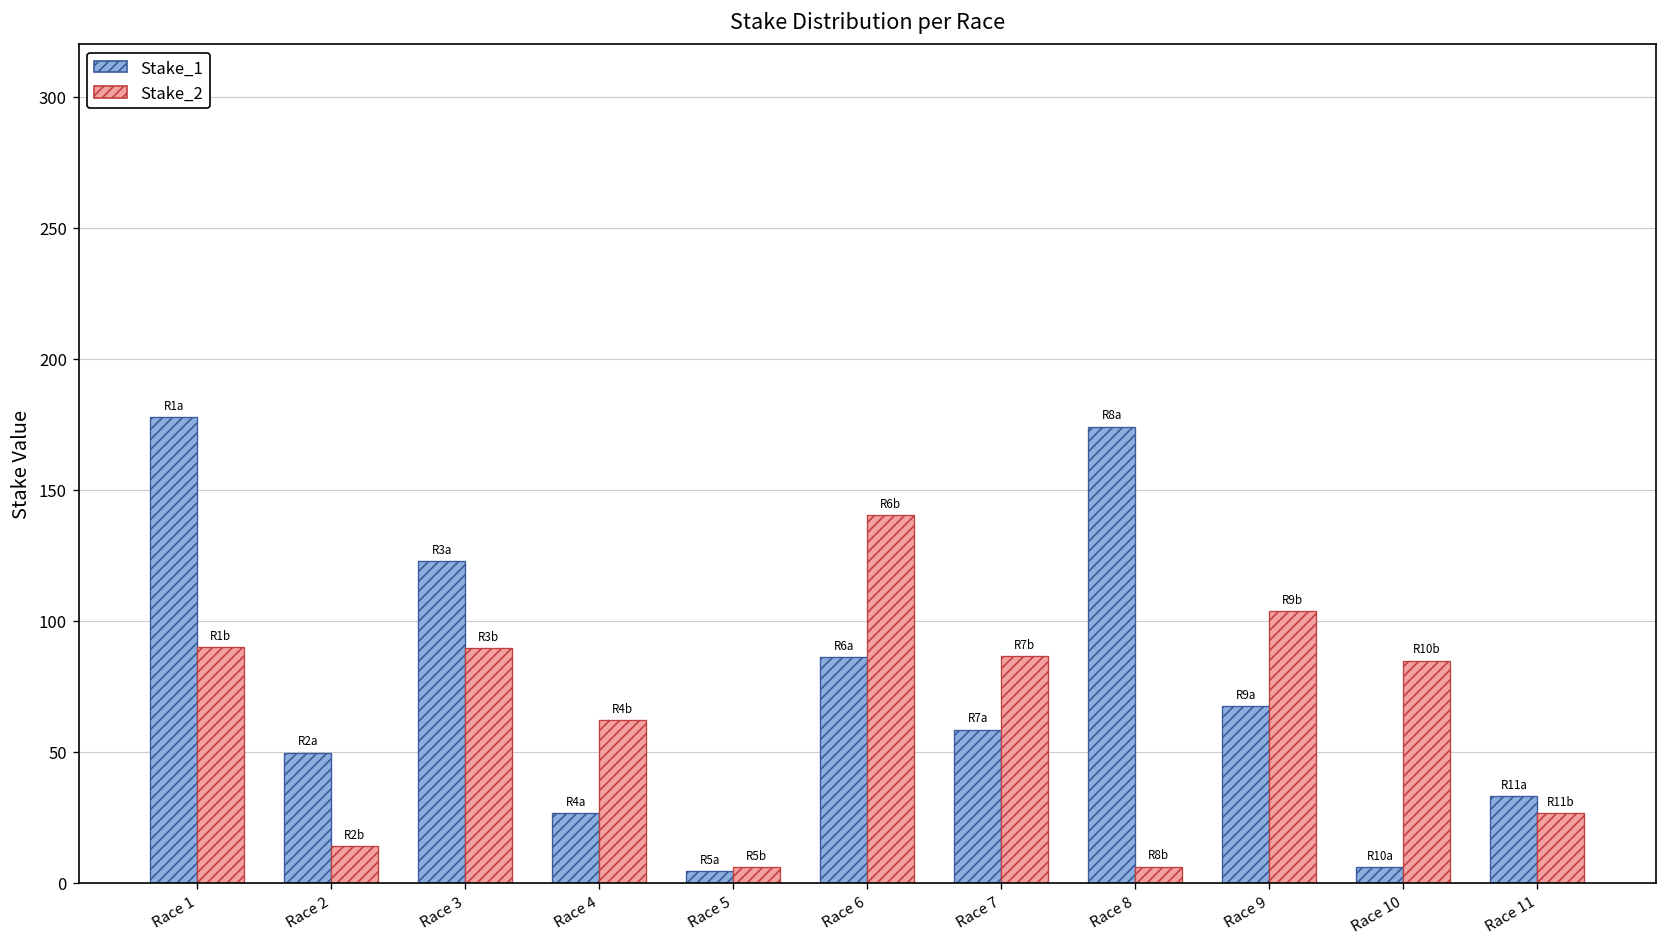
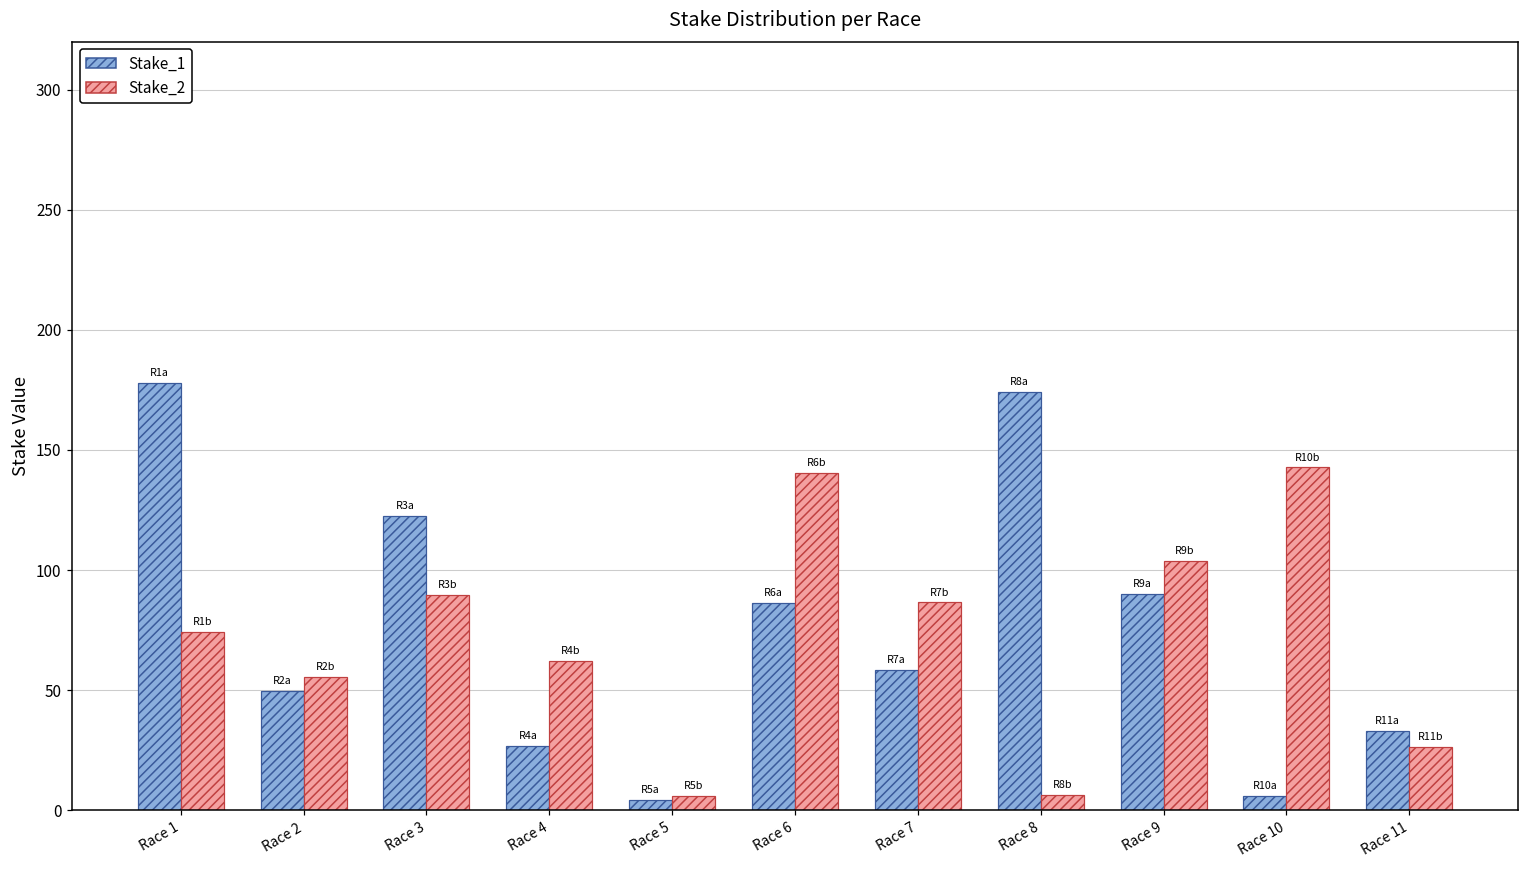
Stake_2, Race 1: 90 -> 74
Stake_2, Race 2: 14 -> 55
Stake_1, Race 9: 68 -> 90
Stake_2, Race 10: 85 -> 143
